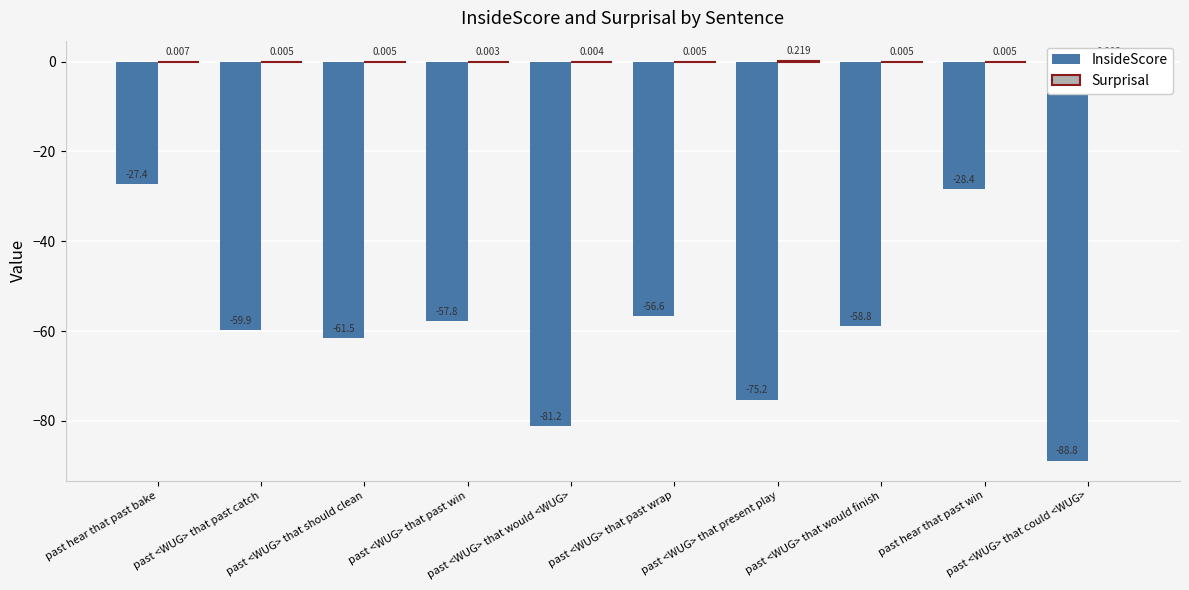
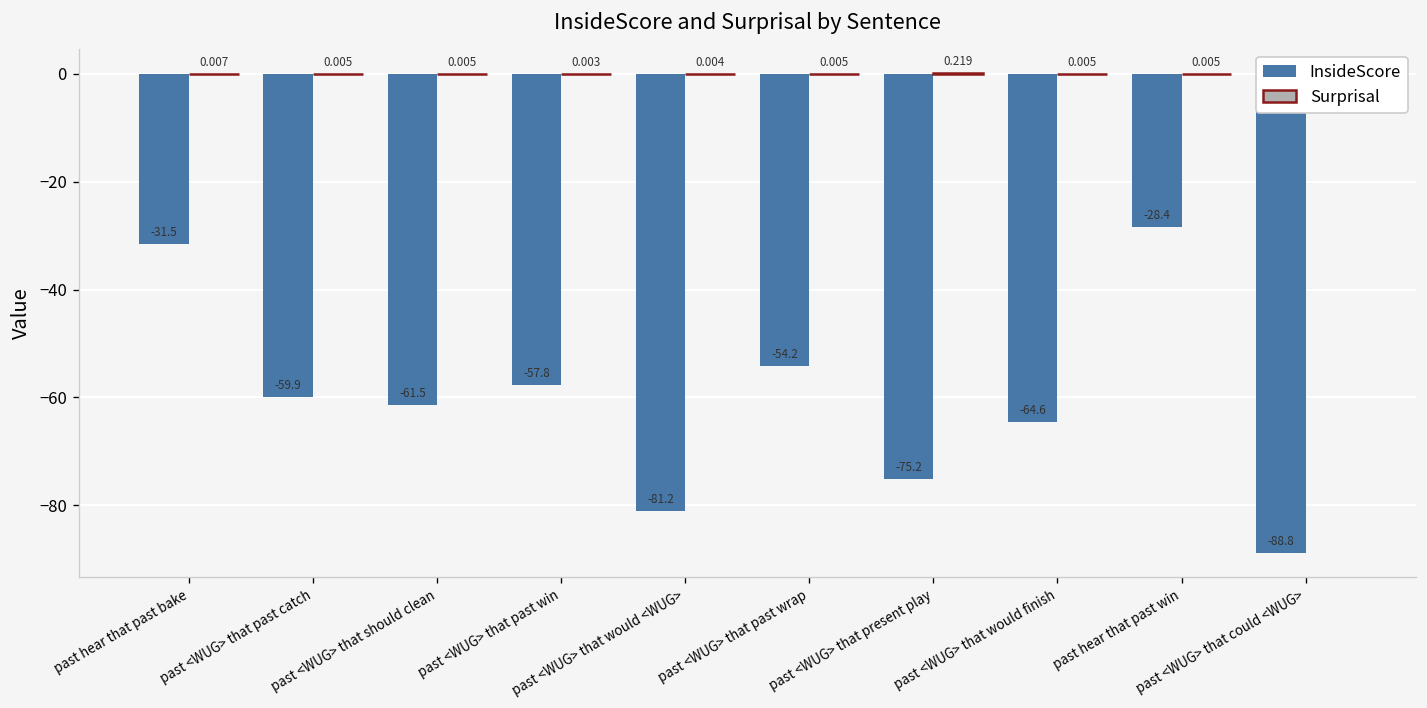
InsideScore, past hear that past bake: -27.4 -> -31.5
InsideScore, past <WUG> that past wrap: -56.6 -> -54.2
InsideScore, past <WUG> that would finish: -58.8 -> -64.6
